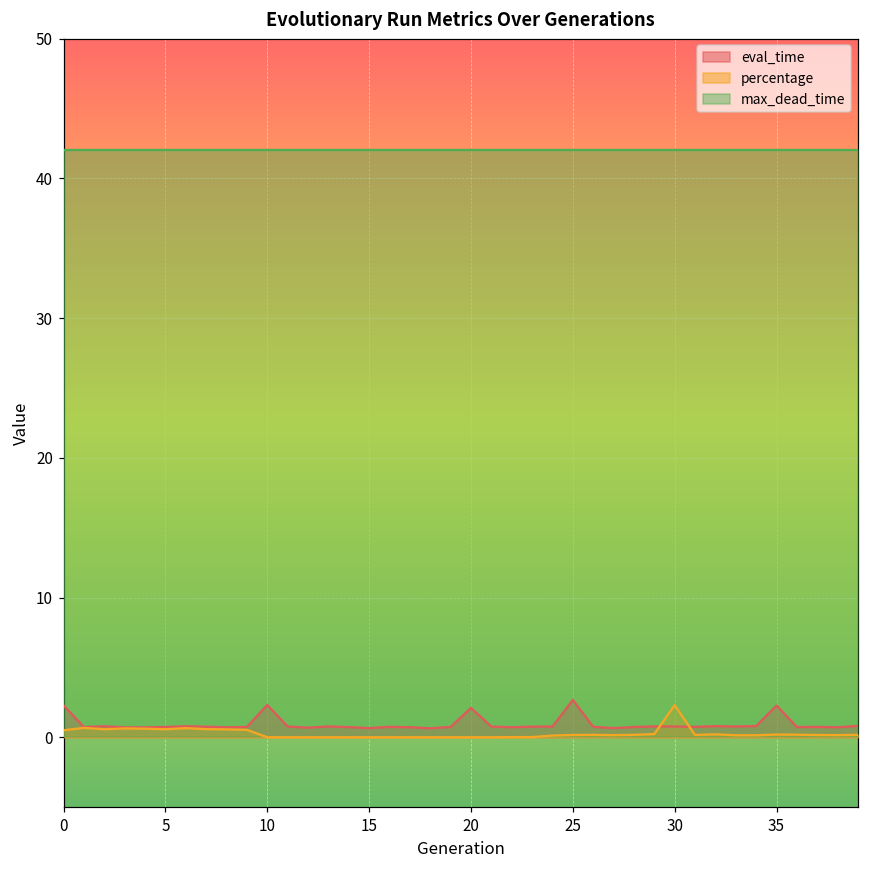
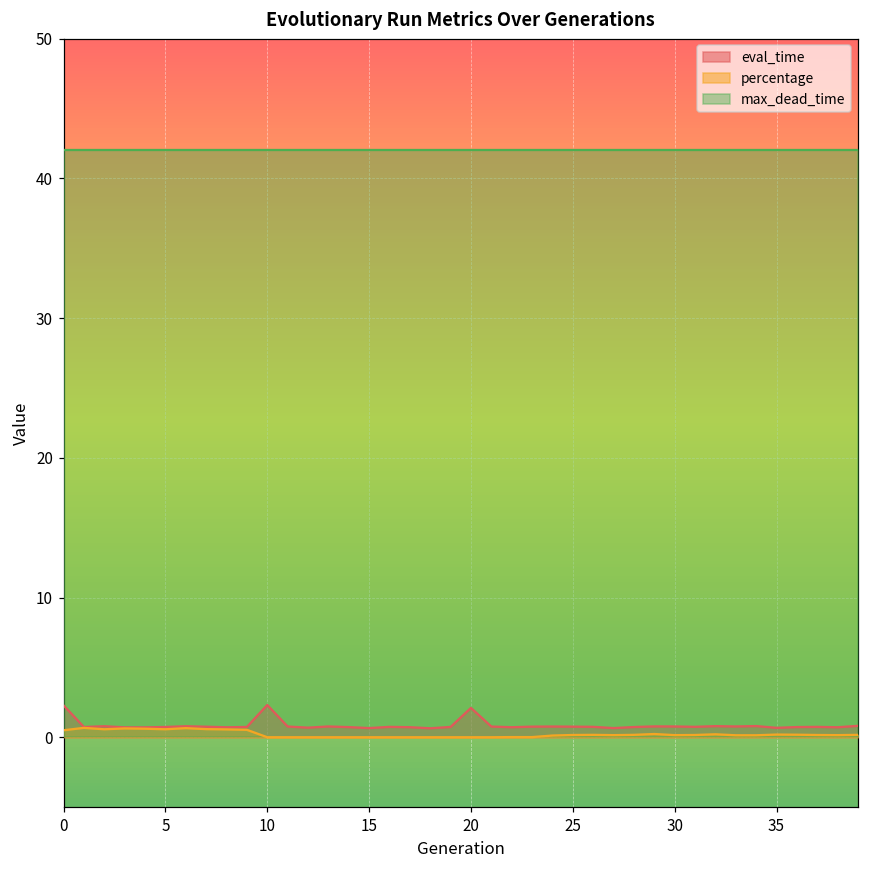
eval_time, 25: 2.7 -> 0.8
percentage, 30: 2.3 -> 0.1
eval_time, 35: 2.3 -> 0.7
